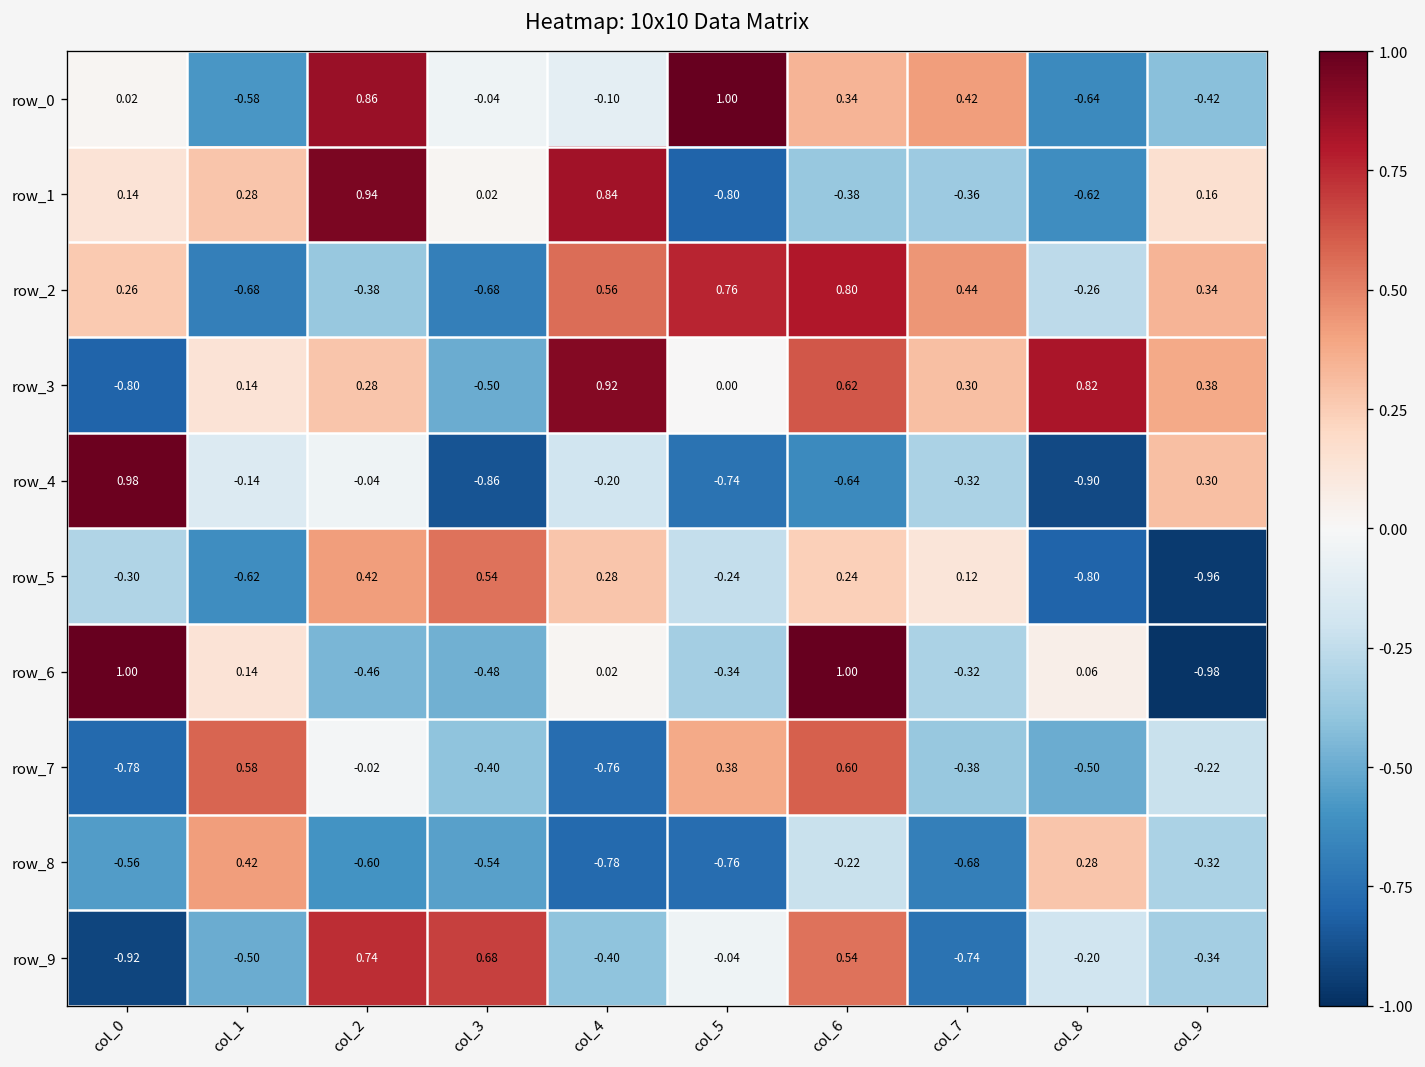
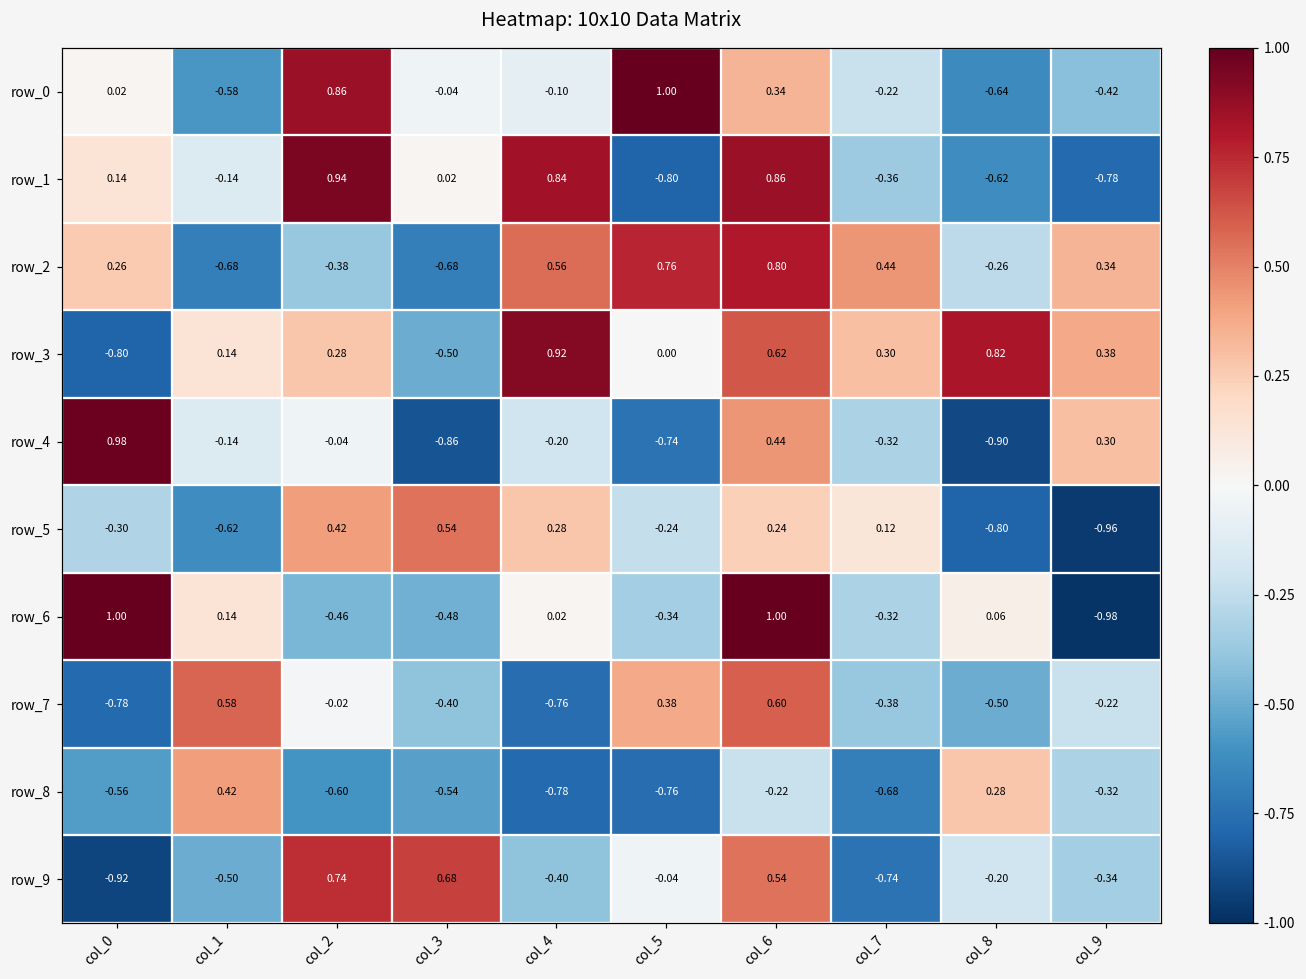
row_0, col_7: 0.42 -> -0.22
row_1, col_1: 0.28 -> -0.14
row_1, col_6: -0.38 -> 0.86
row_1, col_9: 0.16 -> -0.78
row_4, col_6: -0.64 -> 0.44
